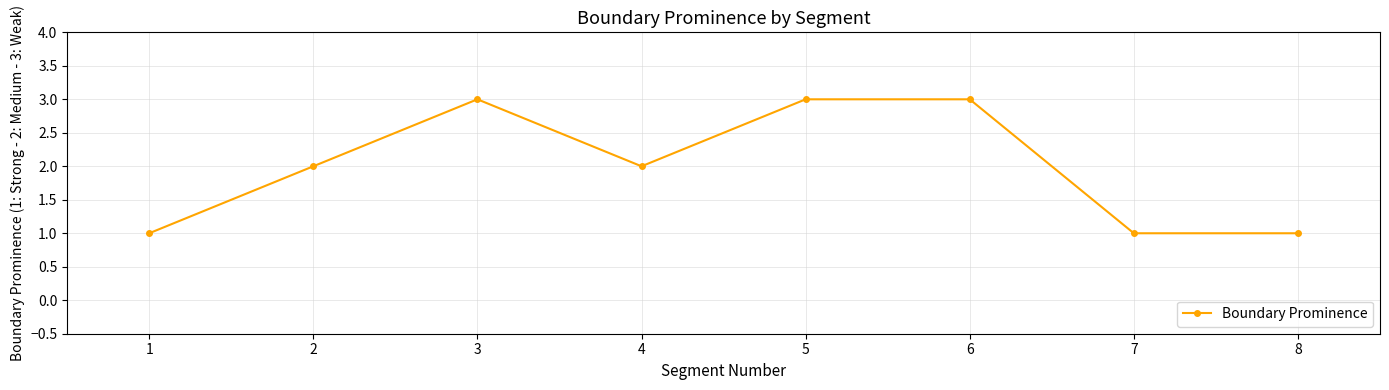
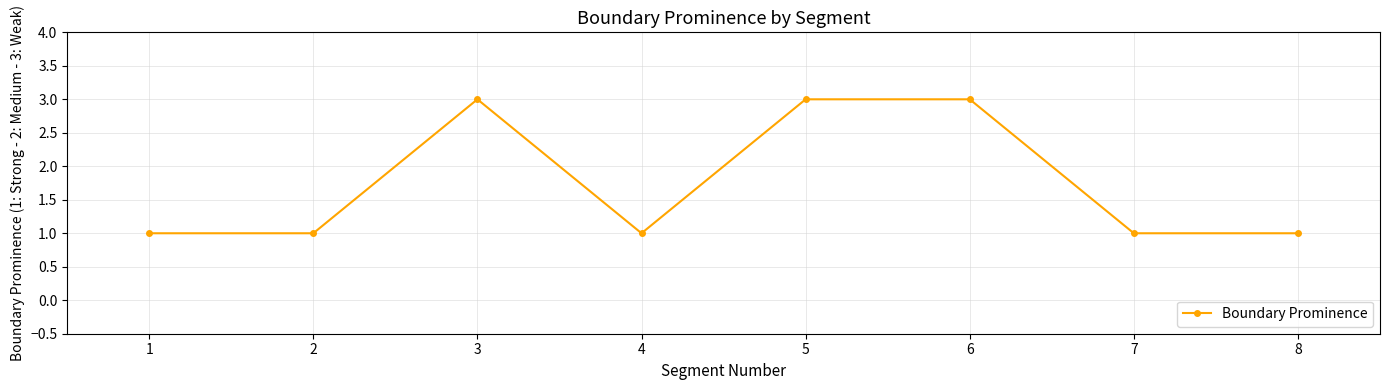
2: 2 -> 1
4: 2 -> 1
